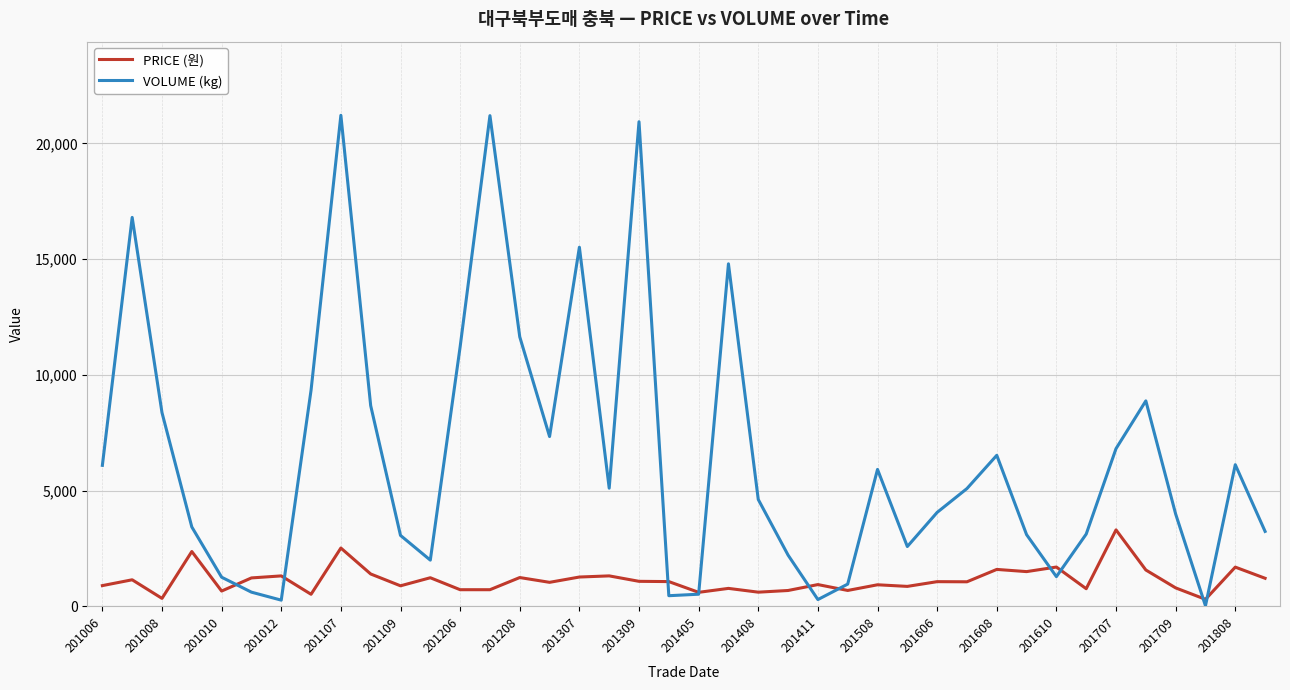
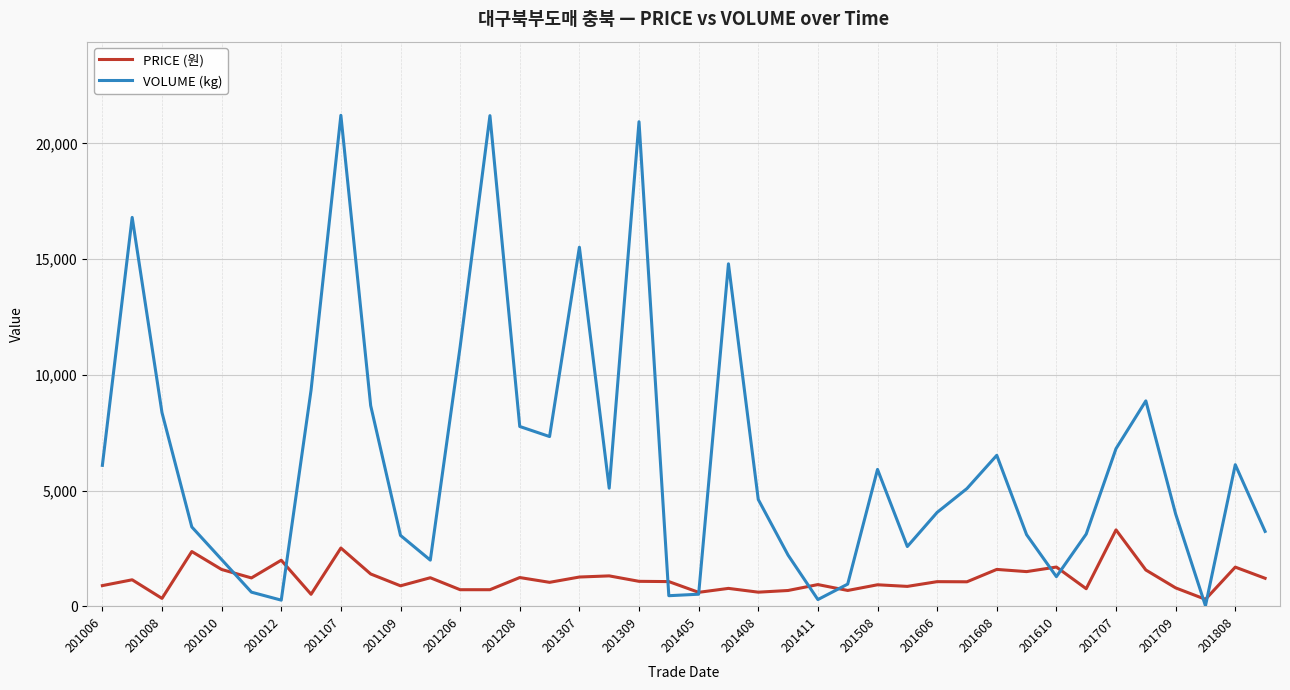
PRICE (원), 201010: 700 -> 1,600
VOLUME (kg), 201010: 1,300 -> 2,000
PRICE (원), 201012: 1,300 -> 2,000
VOLUME (kg), 201208: 11,600 -> 7,800
